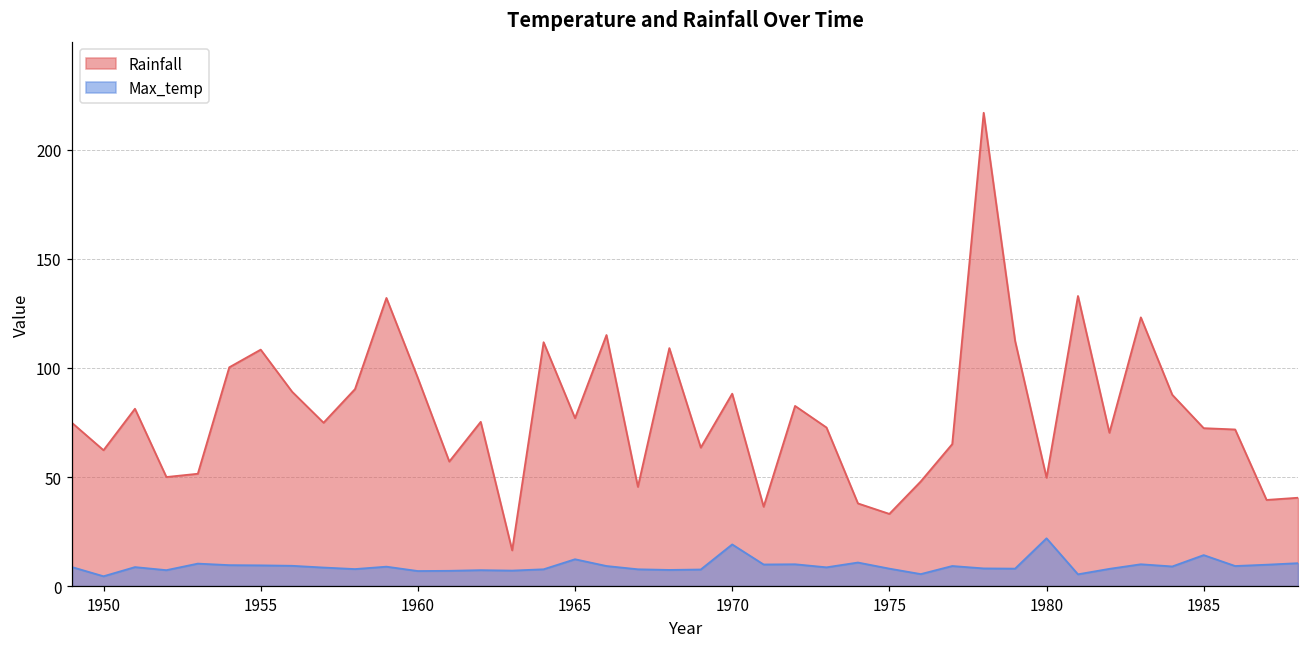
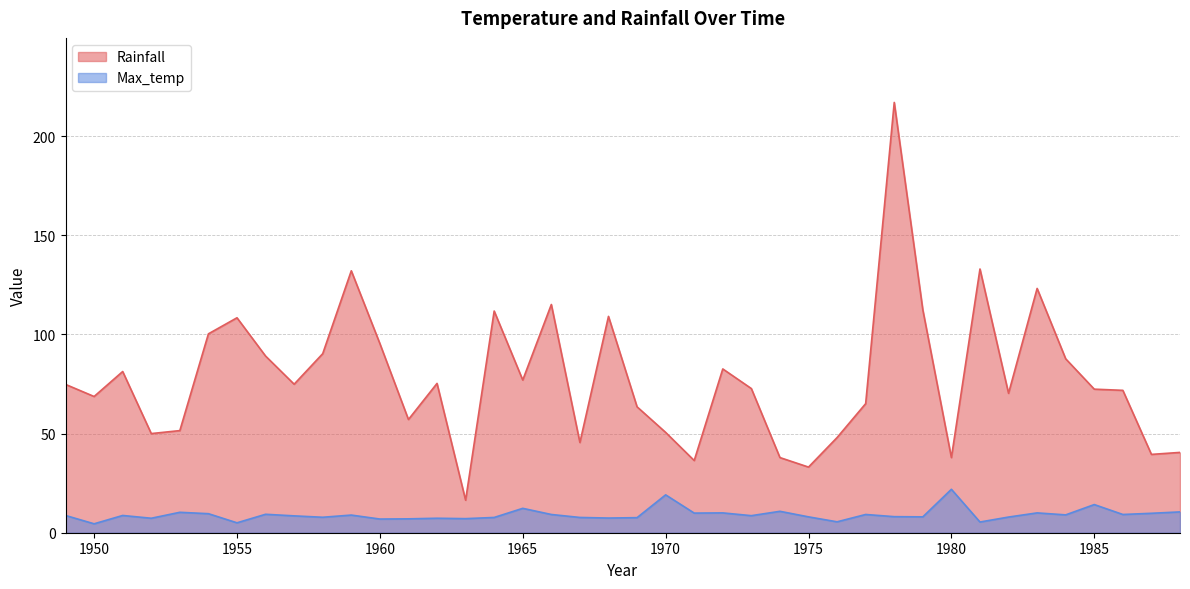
Rainfall, 1950: 62 -> 69
Max_temp, 1955: 10 -> 5
Rainfall, 1970: 88 -> 51
Rainfall, 1980: 50 -> 38
